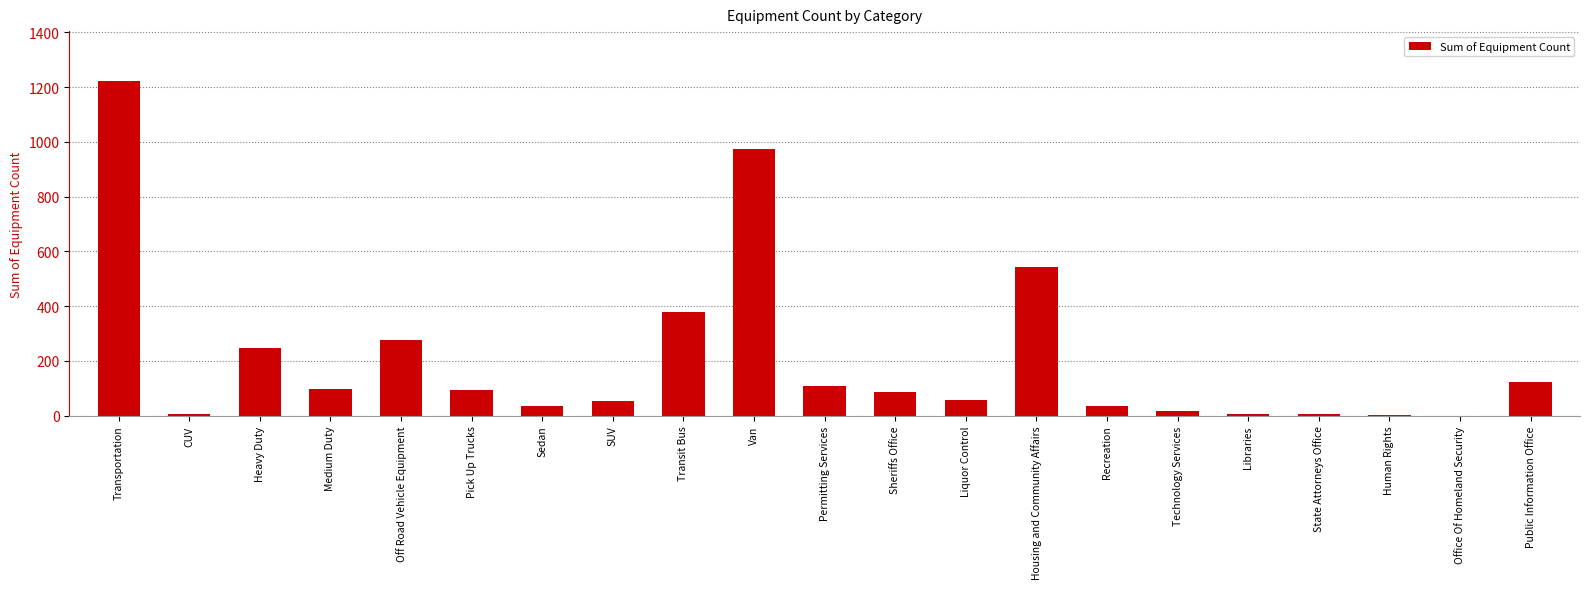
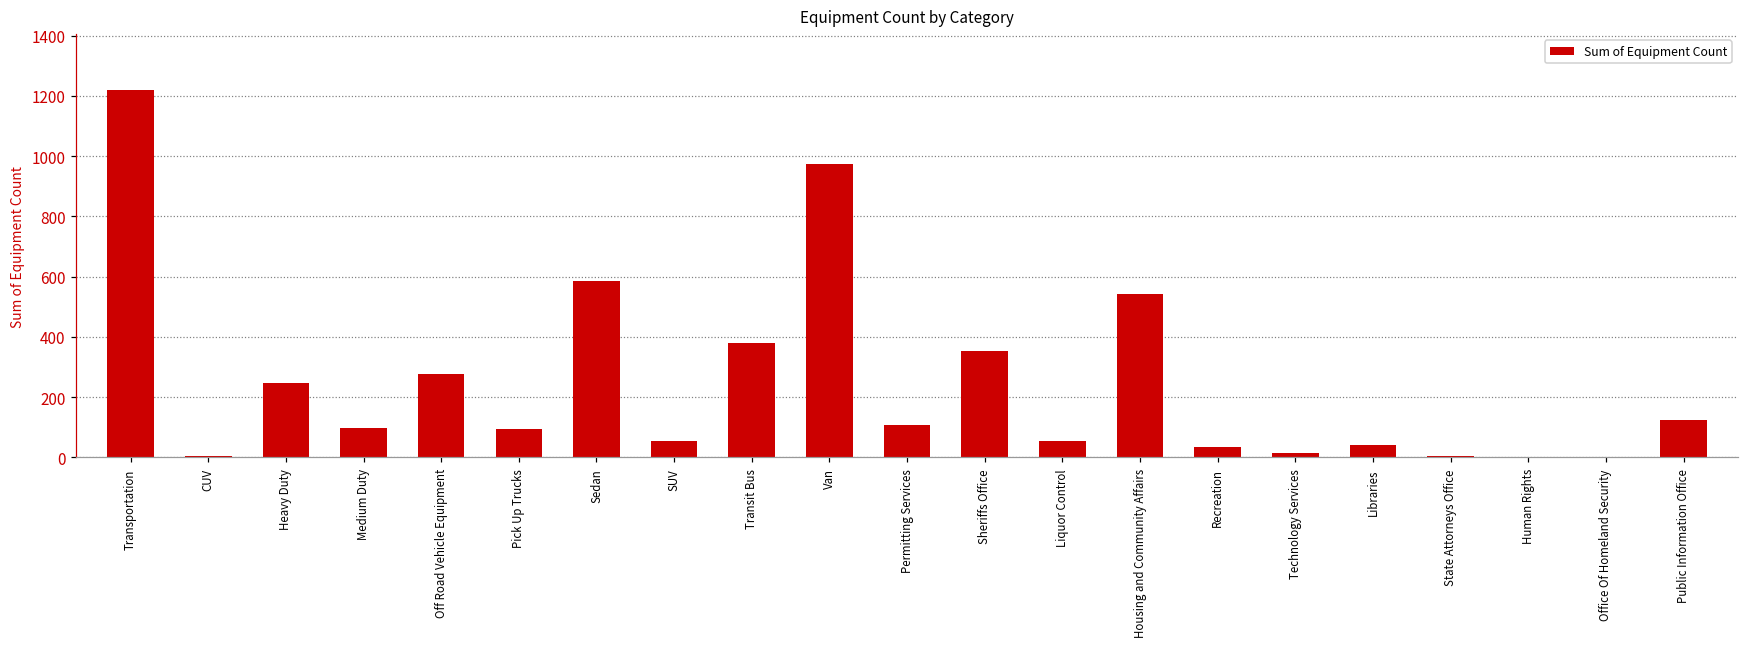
Sedan: 40 -> 590
Sheriffs Office: 90 -> 350
Libraries: 10 -> 40
